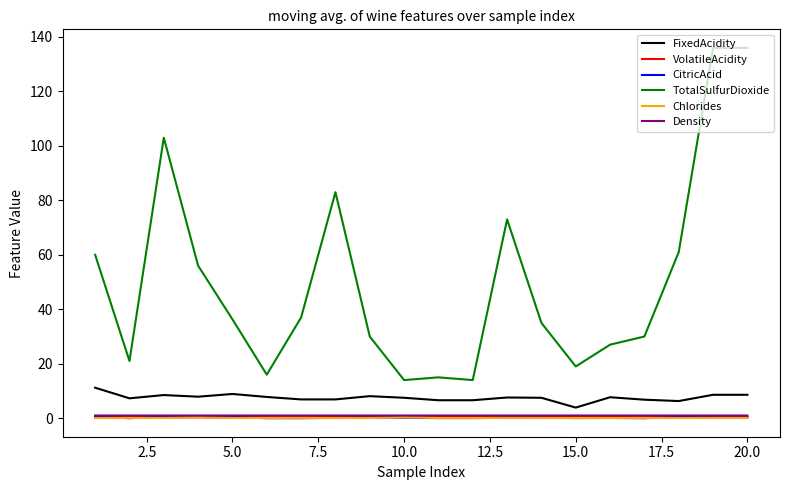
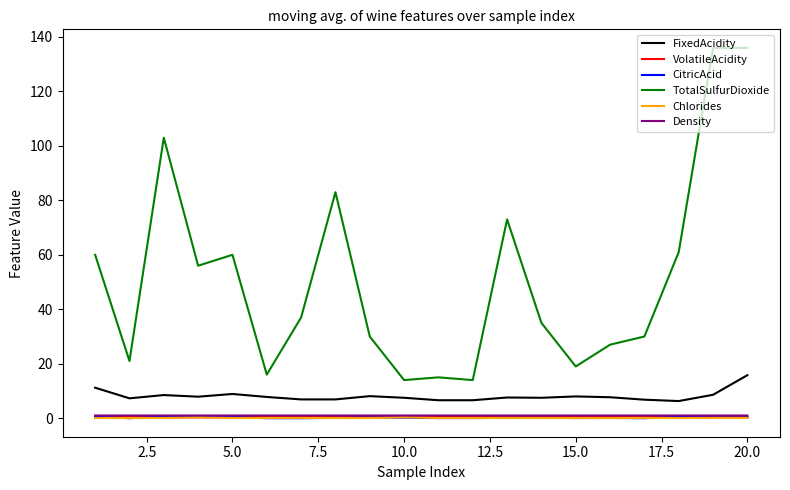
TotalSulfurDioxide, 5.0: 36 -> 60
FixedAcidity, 15.0: 4 -> 8
FixedAcidity, 20.0: 9 -> 16
